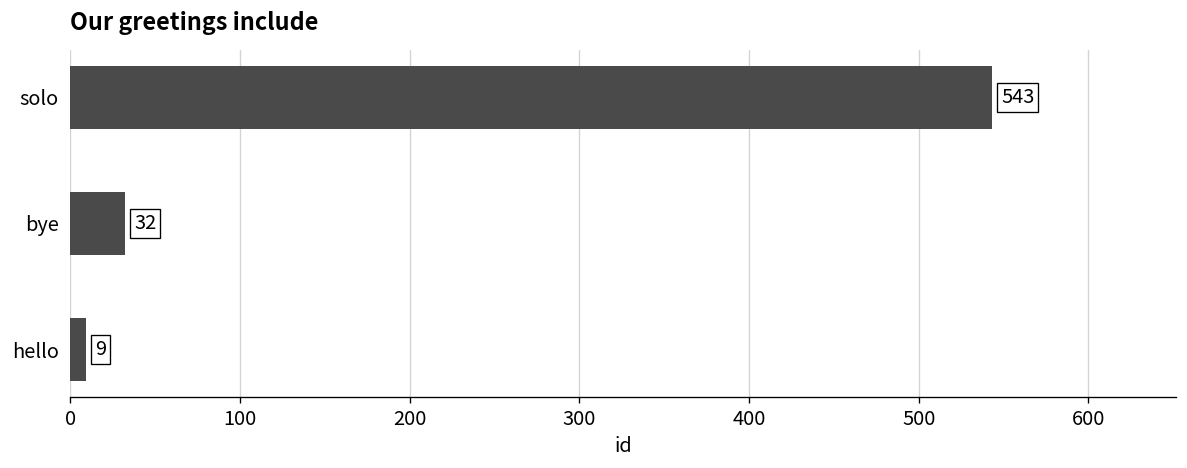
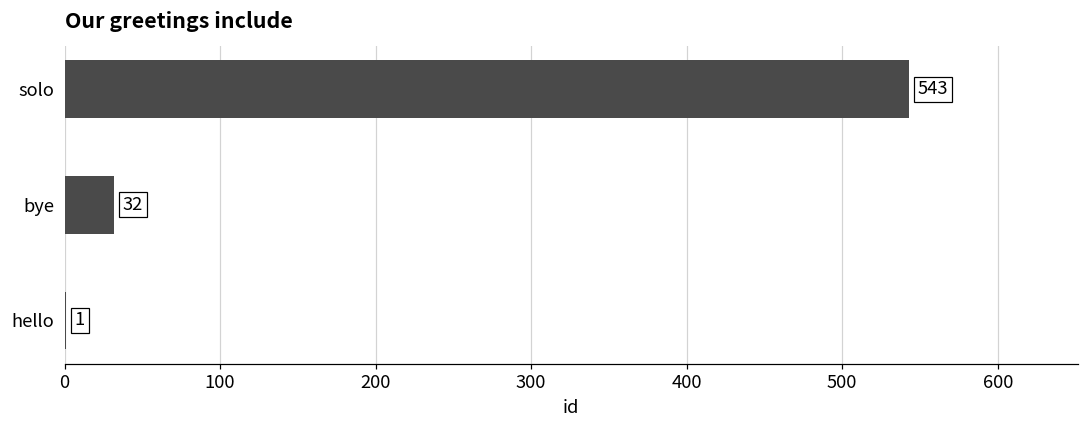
hello: 9 -> 1
